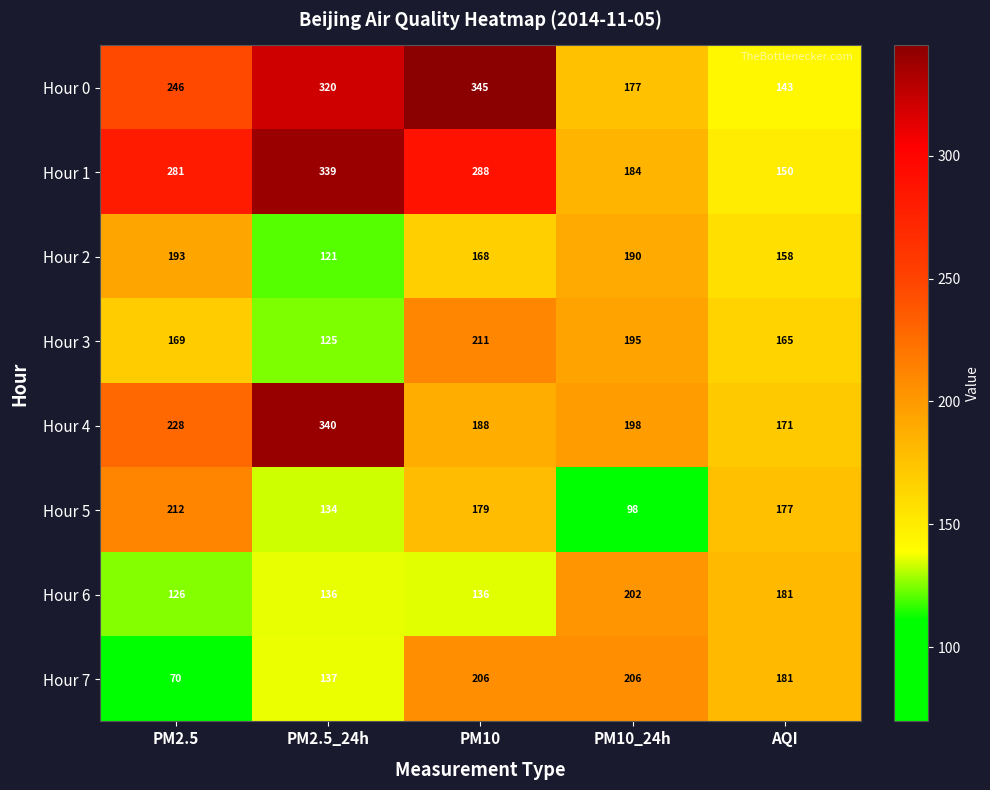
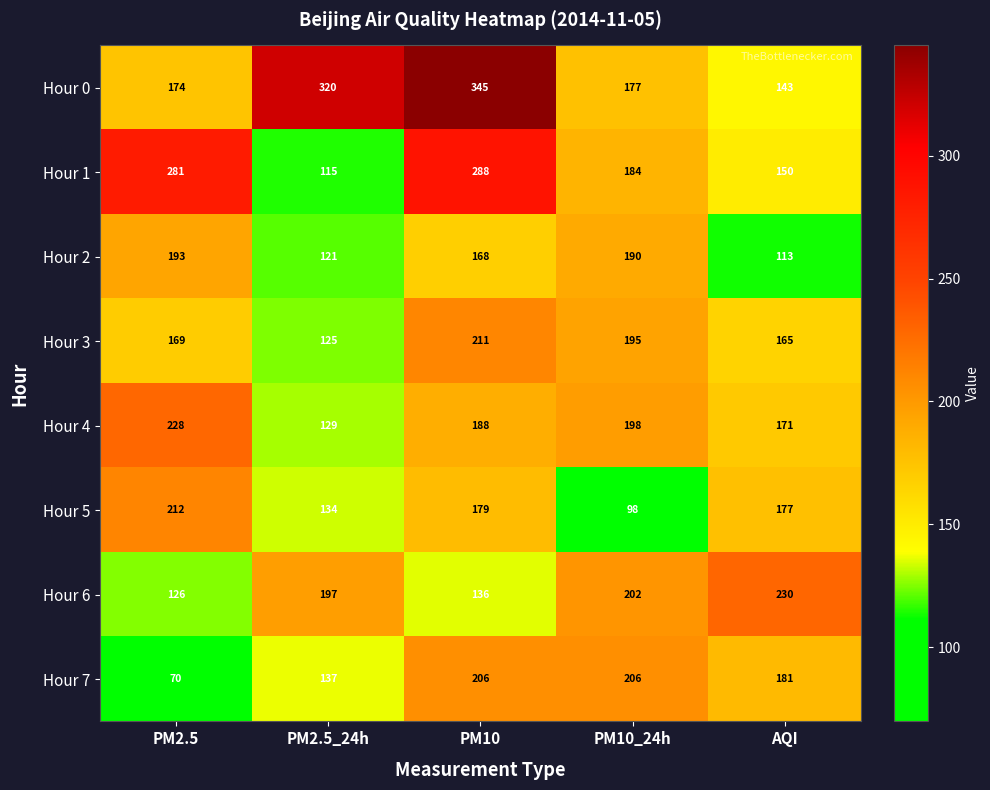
Hour 0, PM2.5: 246 -> 174
Hour 1, PM2.5_24h: 339 -> 115
Hour 2, AQI: 158 -> 113
Hour 4, PM2.5_24h: 340 -> 129
Hour 6, PM2.5_24h: 136 -> 197
Hour 6, AQI: 181 -> 230
